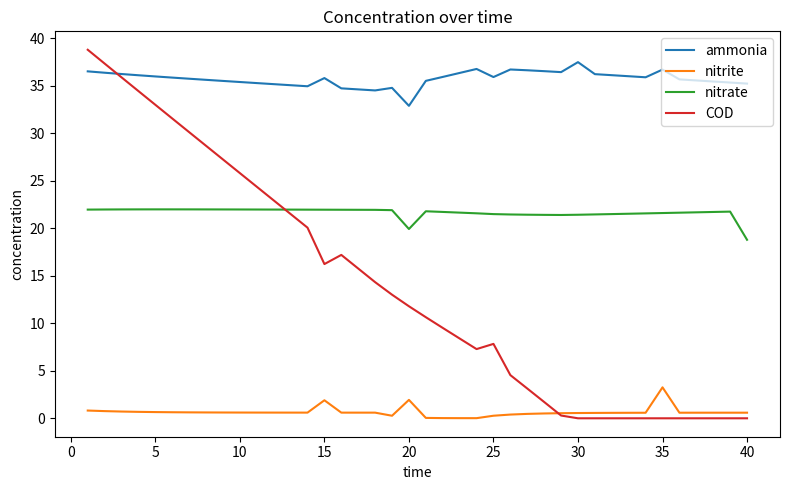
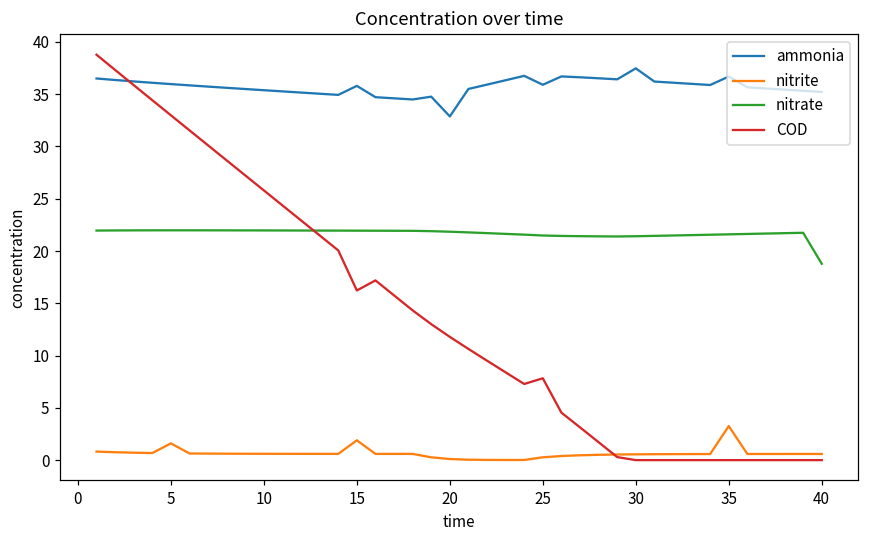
nitrite, 5: 1 -> 2
nitrite, 20: 2 -> 0
nitrate, 20: 20 -> 22
